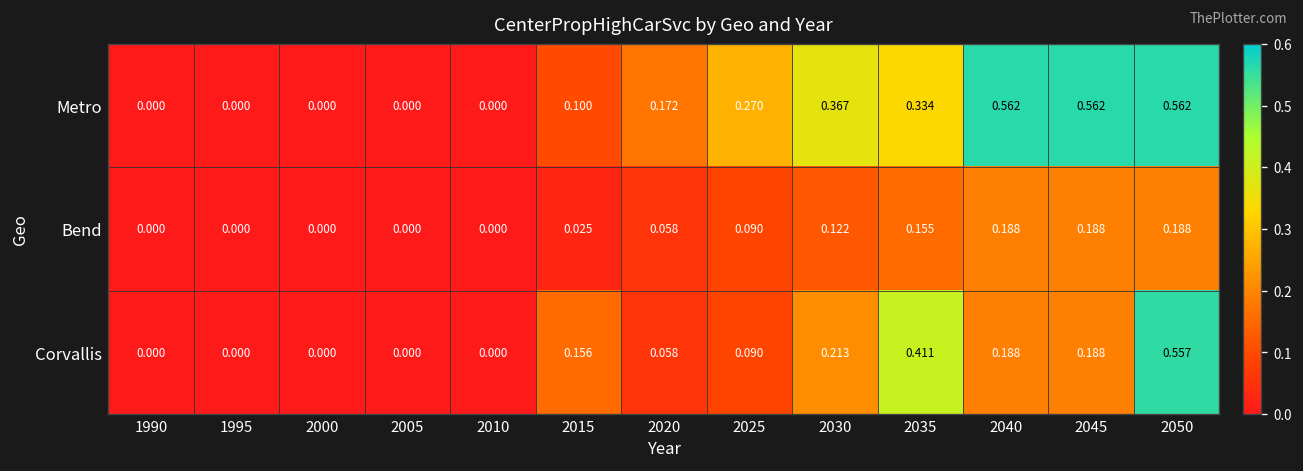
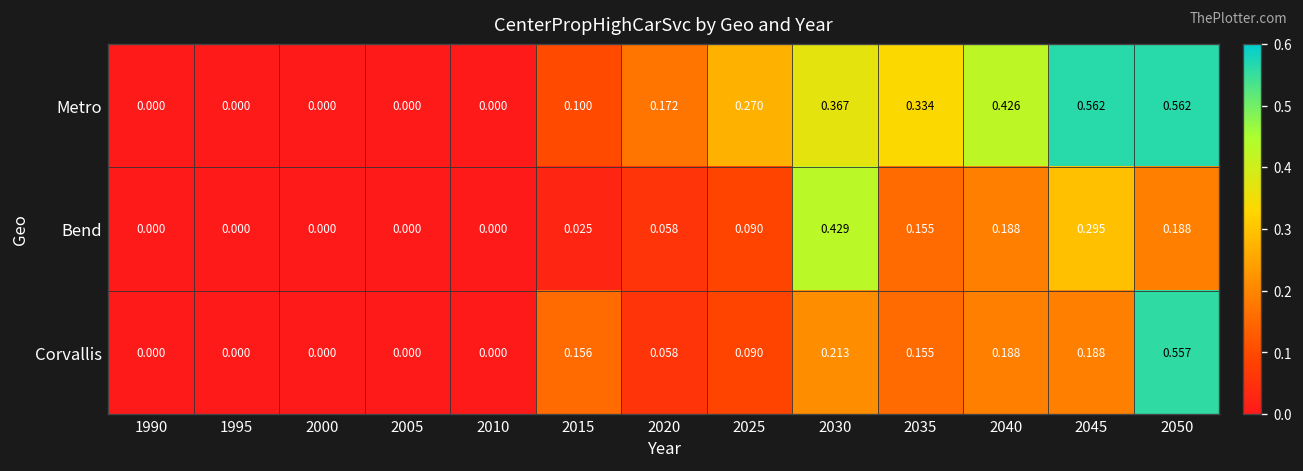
Metro, 2040: 0.562 -> 0.426
Bend, 2030: 0.122 -> 0.429
Bend, 2045: 0.188 -> 0.295
Corvallis, 2035: 0.411 -> 0.155
